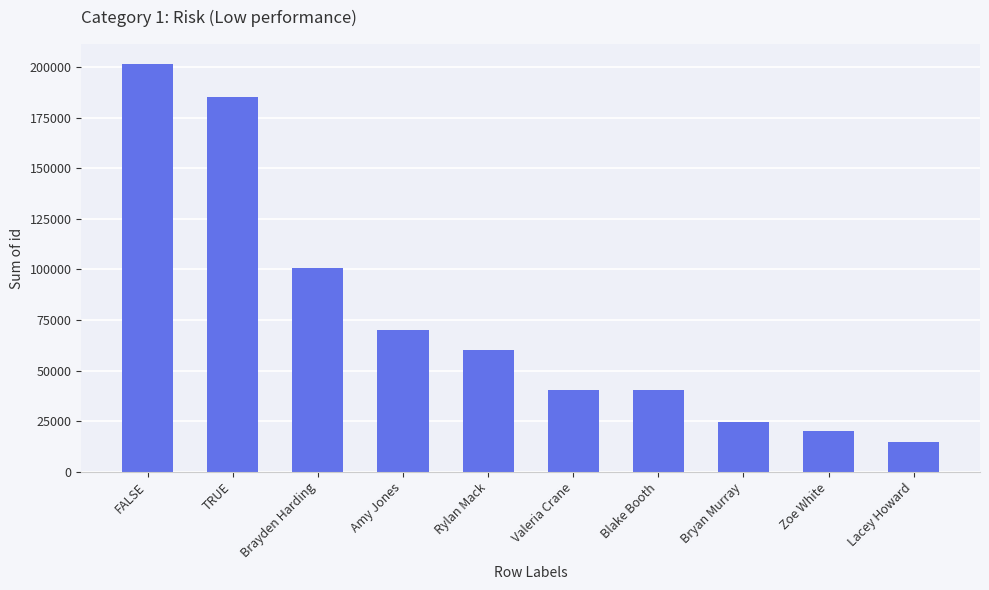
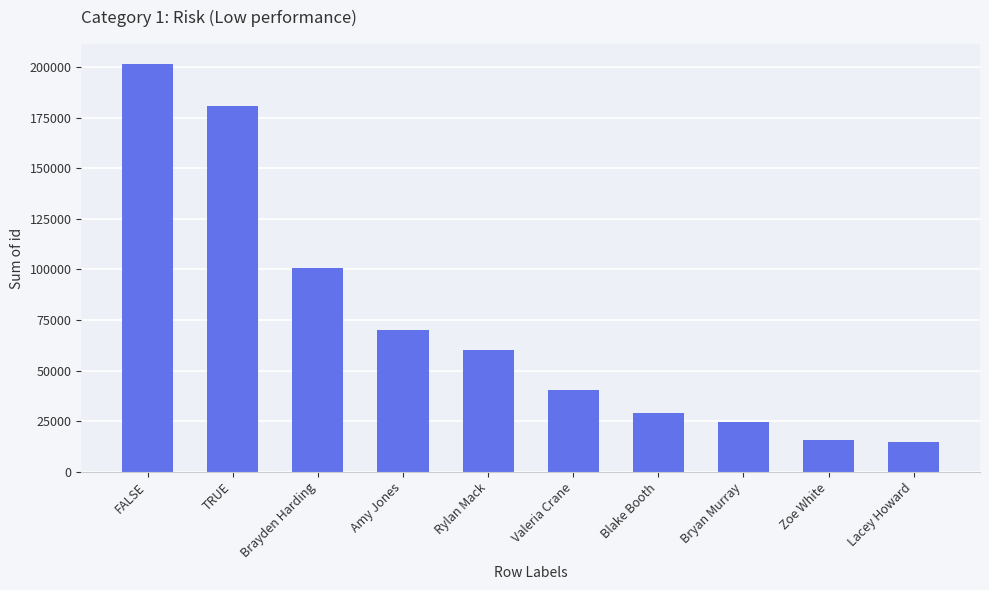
TRUE: 185000 -> 181000
Blake Booth: 40000 -> 29000
Zoe White: 20000 -> 16000
